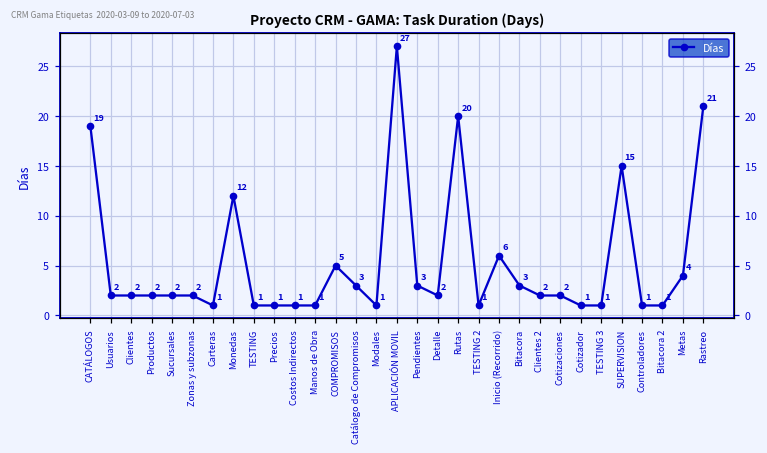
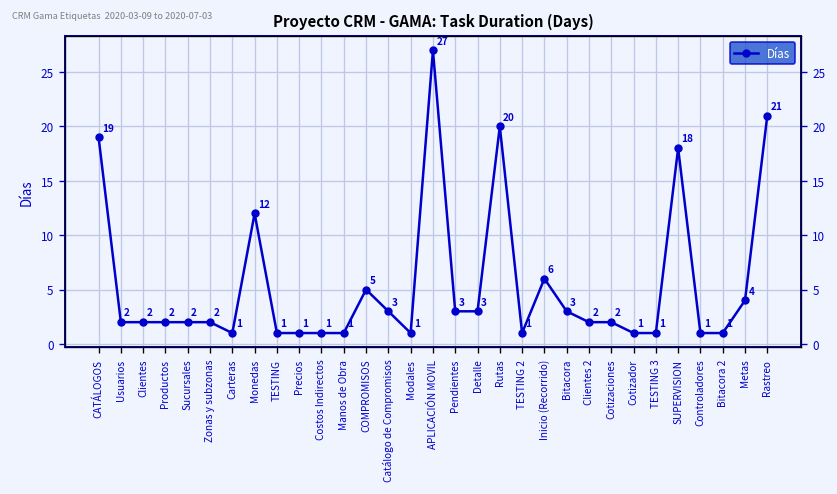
Detalle: 2 -> 3
SUPERVISION: 15 -> 18
